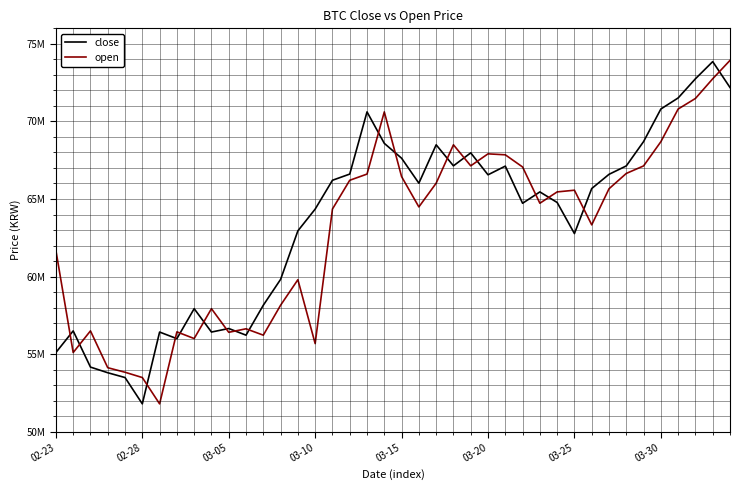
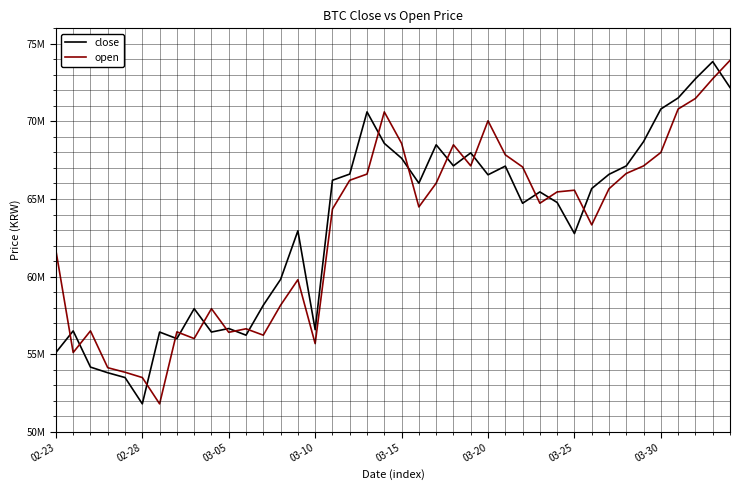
close, 03-10: 64400000 -> 56600000
open, 03-15: 66400000 -> 68600000
open, 03-20: 67900000 -> 70000000
open, 03-30: 68700000 -> 68000000
